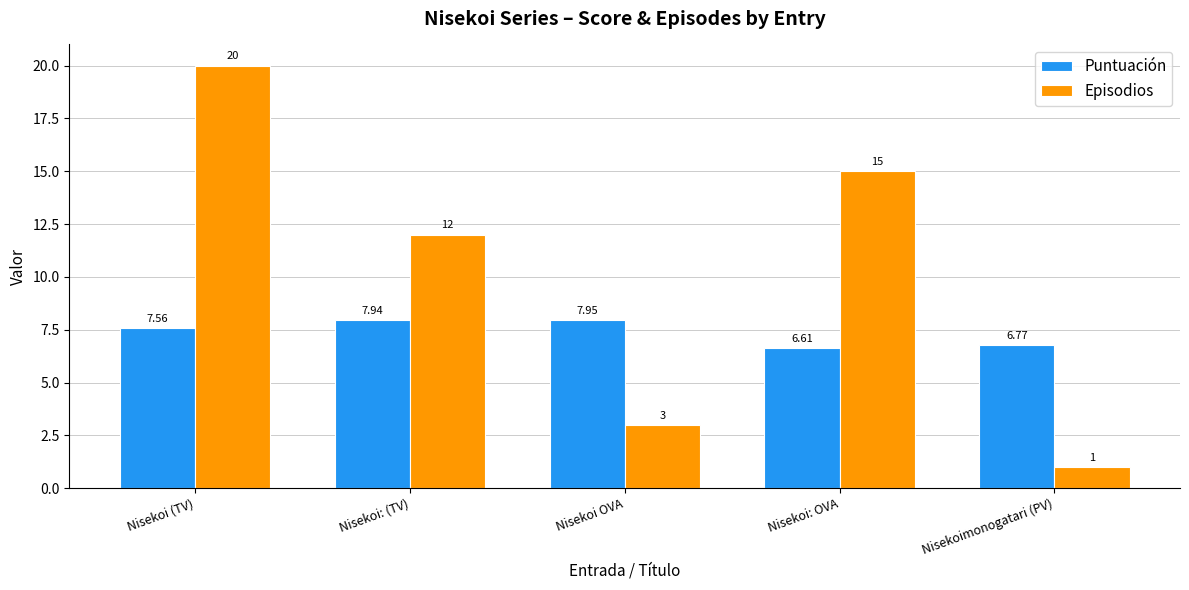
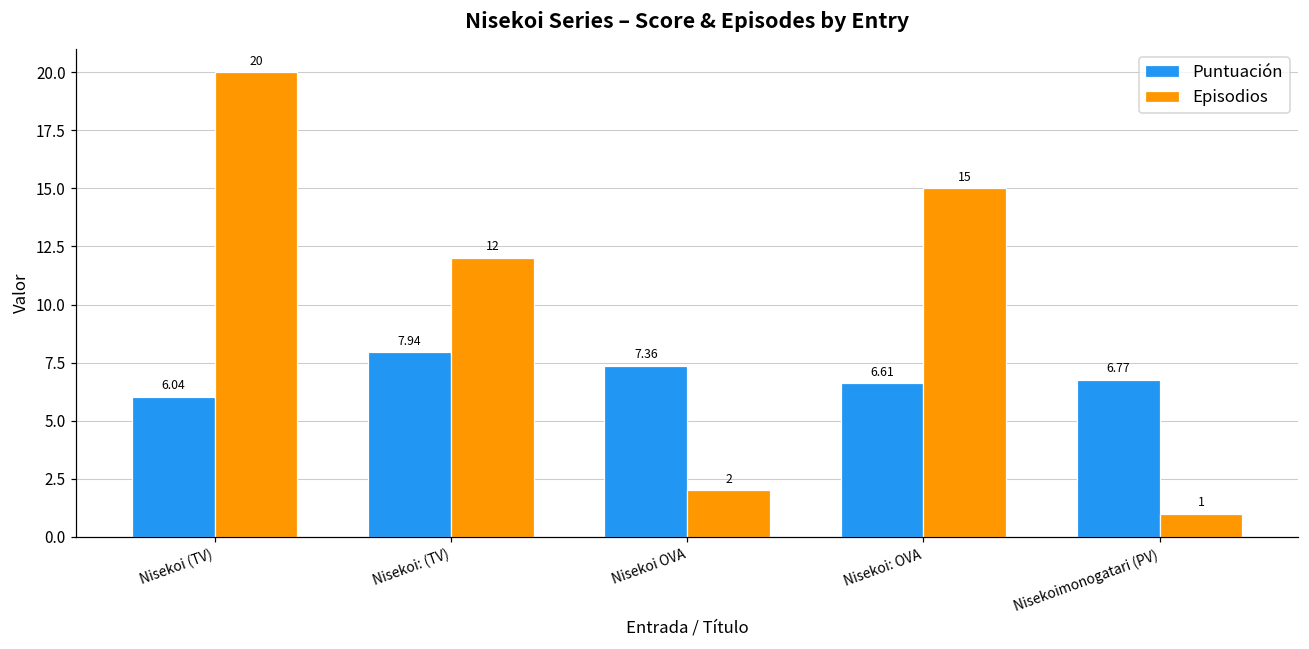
Puntuación, Nisekoi (TV): 7.56 -> 6.04
Puntuación, Nisekoi OVA: 7.95 -> 7.36
Episodios, Nisekoi OVA: 3 -> 2
